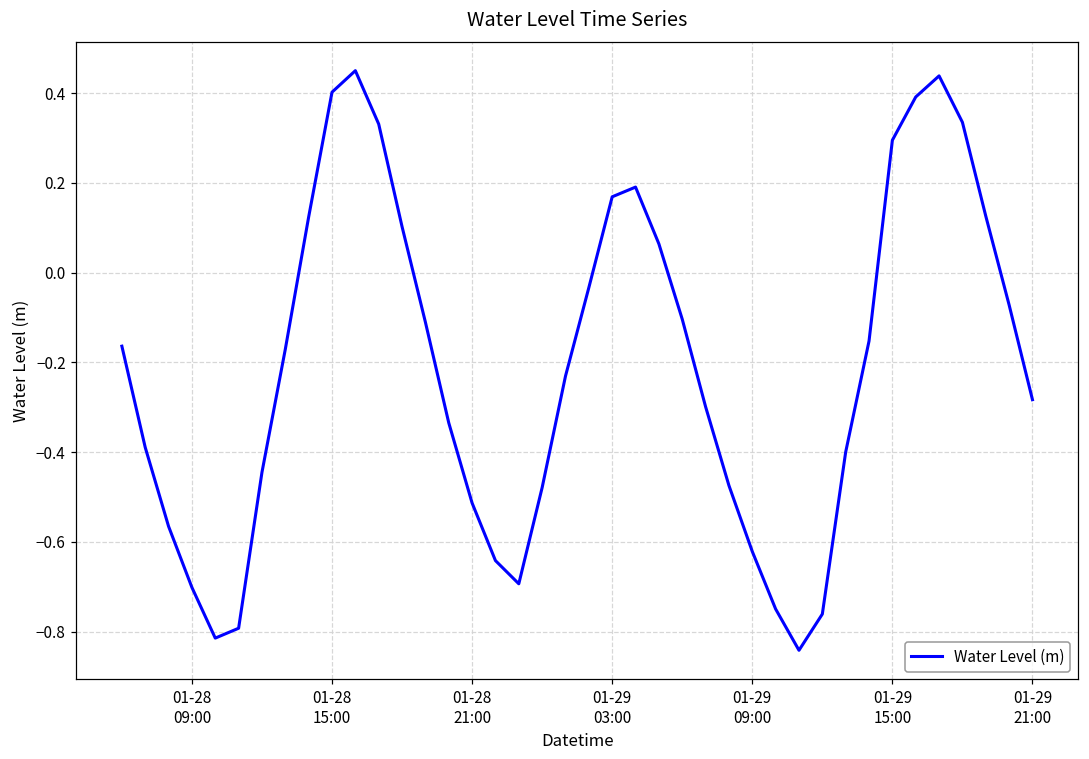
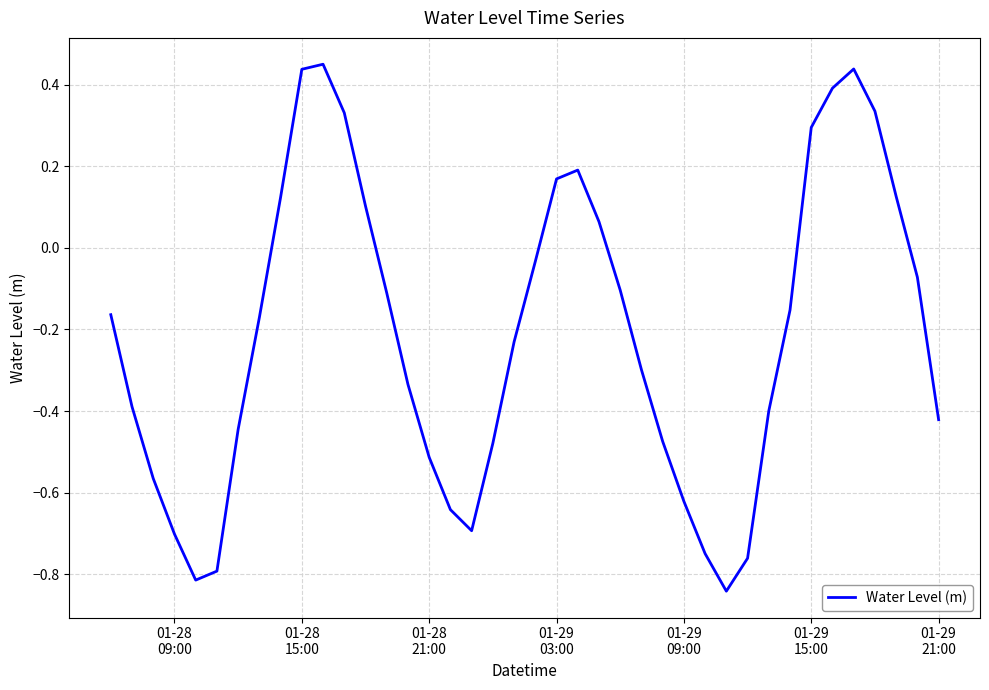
01-28 15:00: 0.40 -> 0.44
01-29 21:00: -0.28 -> -0.42
